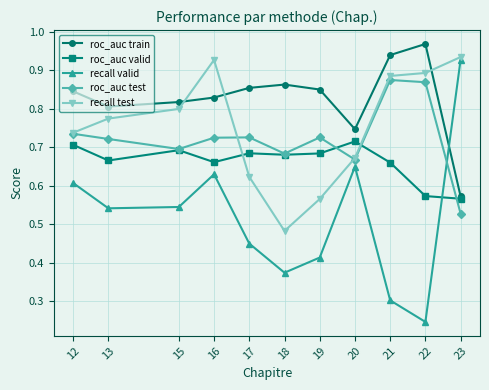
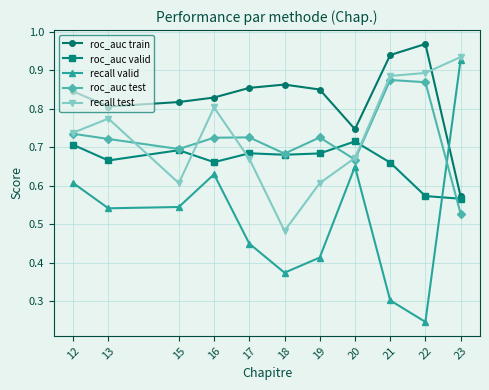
recall test, 15: 0.80 -> 0.61
recall test, 16: 0.93 -> 0.80
recall test, 17: 0.62 -> 0.67
recall test, 19: 0.57 -> 0.61
